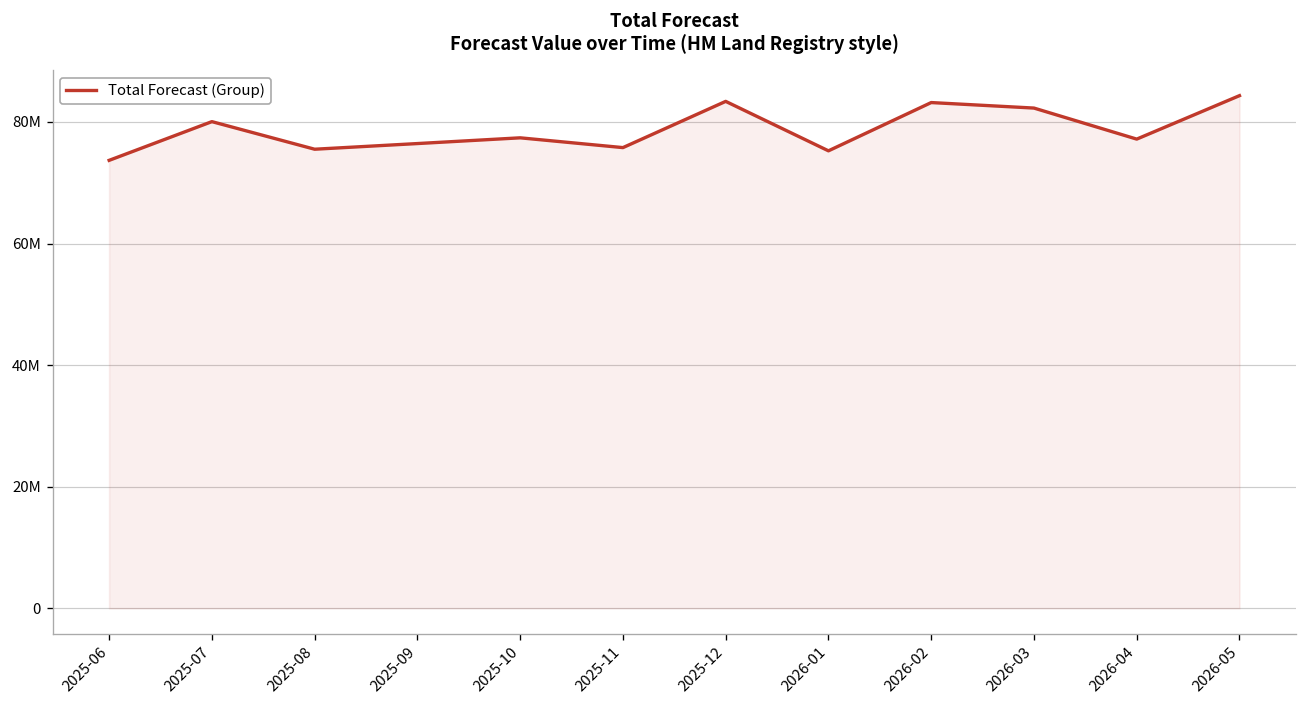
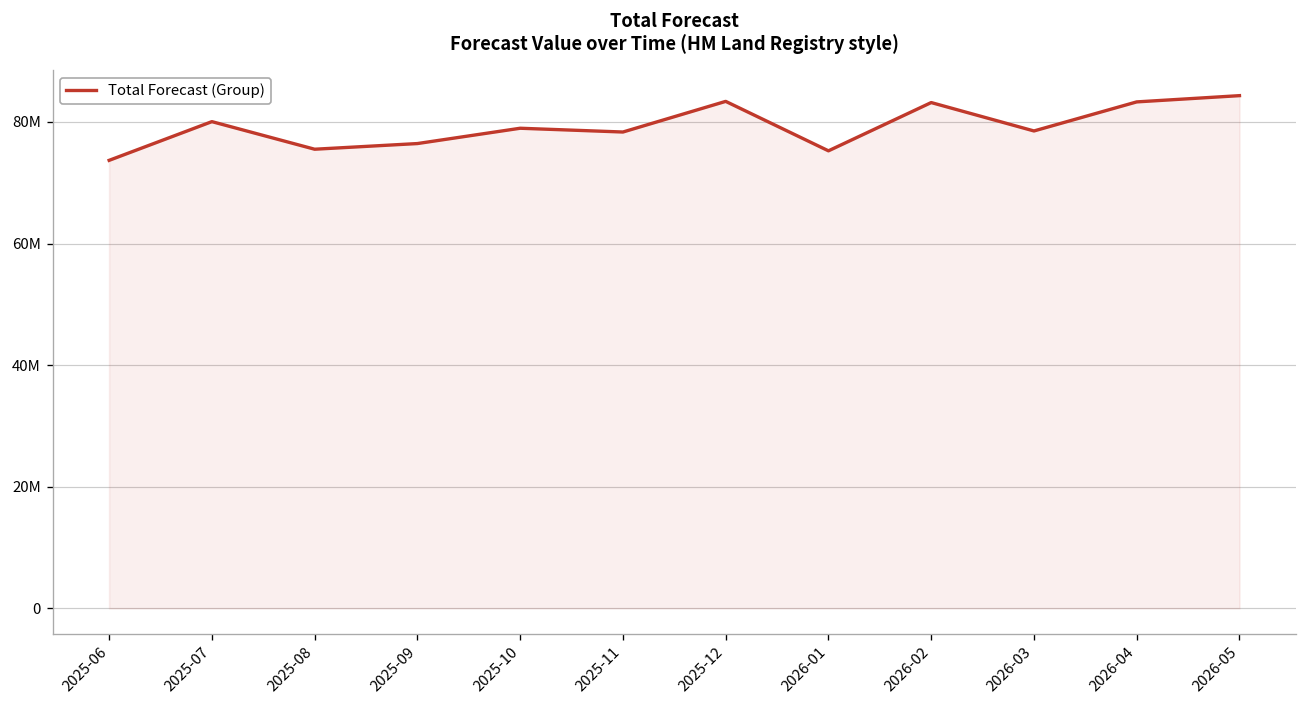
2025-10: 77000000 -> 79000000
2025-11: 76000000 -> 78000000
2026-03: 82000000 -> 79000000
2026-04: 77000000 -> 83000000
